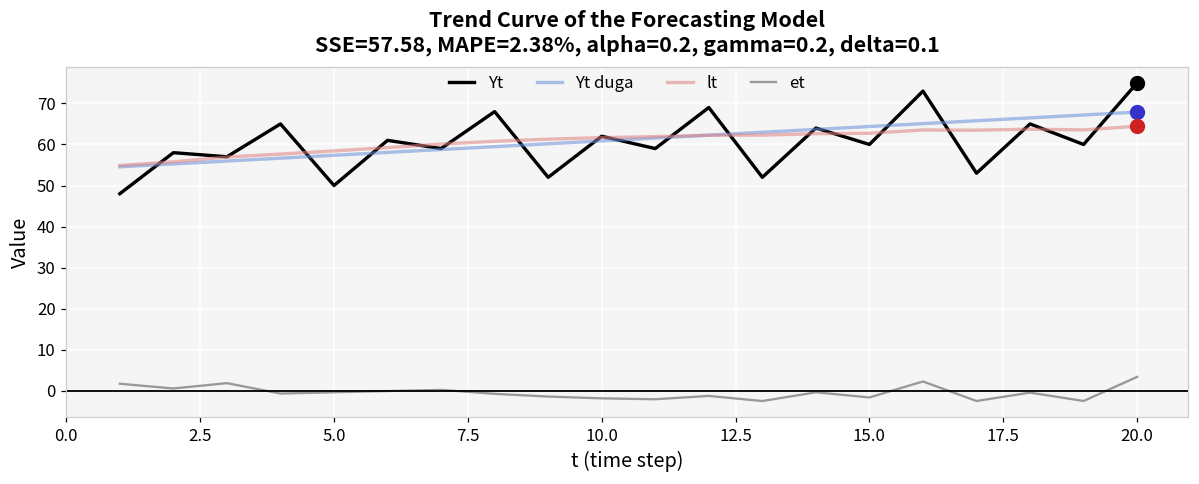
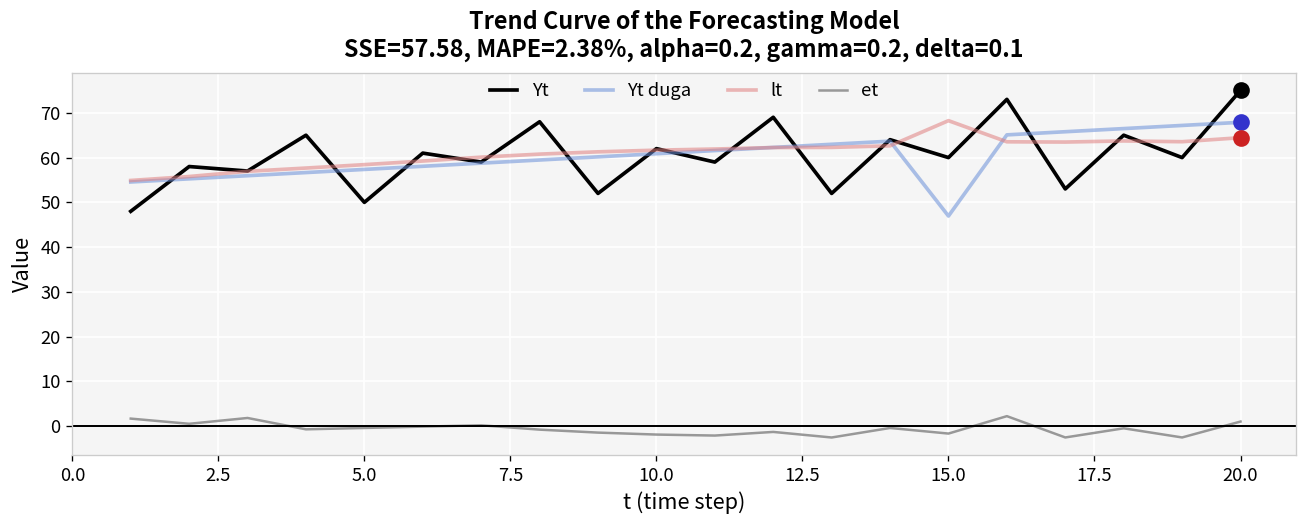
Yt duga, 15.0: 64 -> 47
lt, 15.0: 63 -> 68
et, 20.0: 3 -> 1
